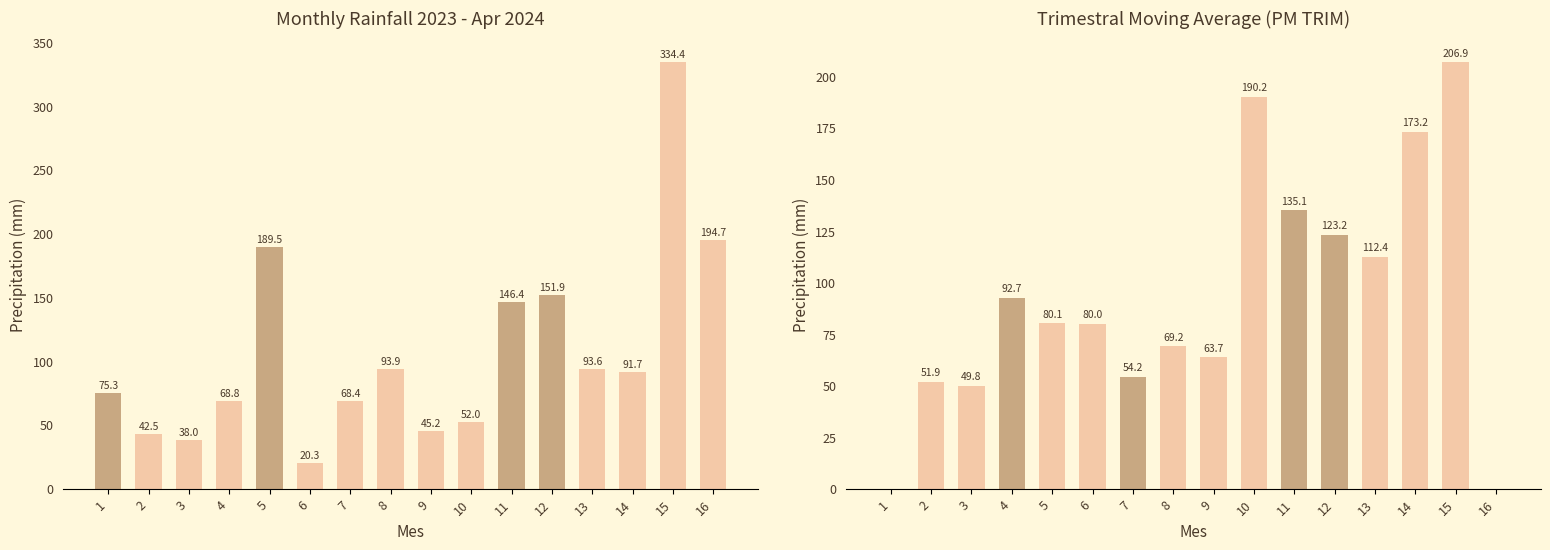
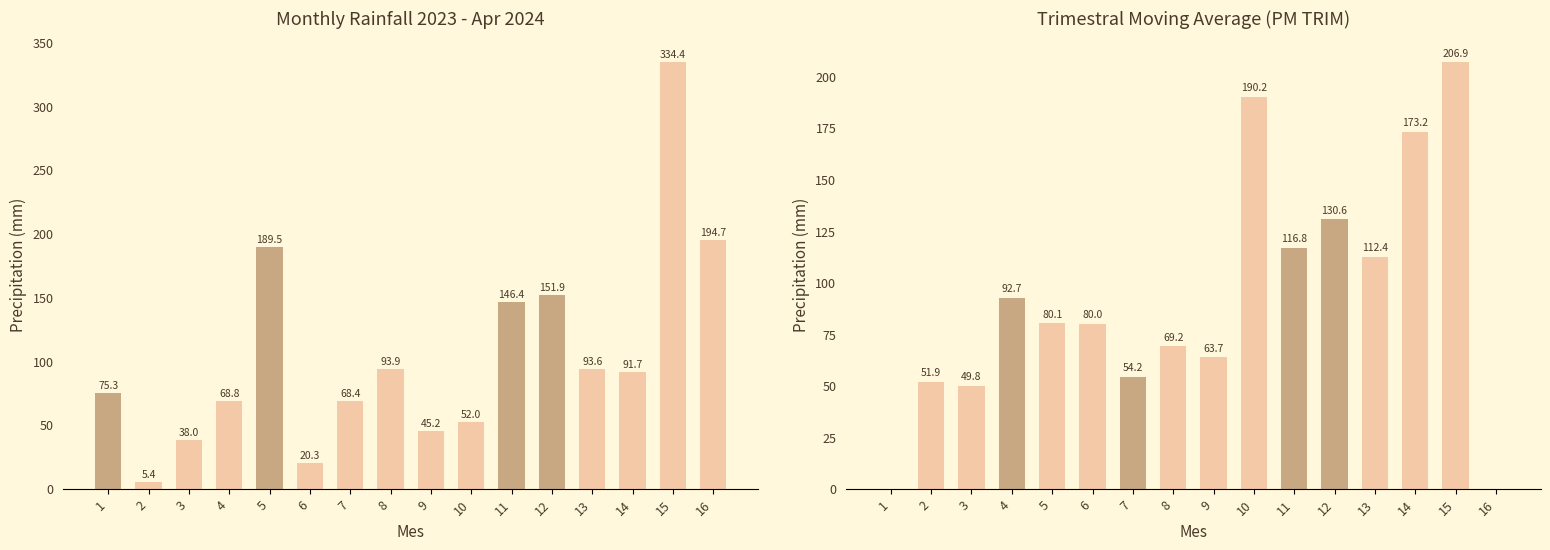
Monthly Rainfall 2023 - Apr 2024, 2: 42.5 -> 5.4
Trimestral Moving Average (PM TRIM), 11: 135.1 -> 116.8
Trimestral Moving Average (PM TRIM), 12: 123.2 -> 130.6
